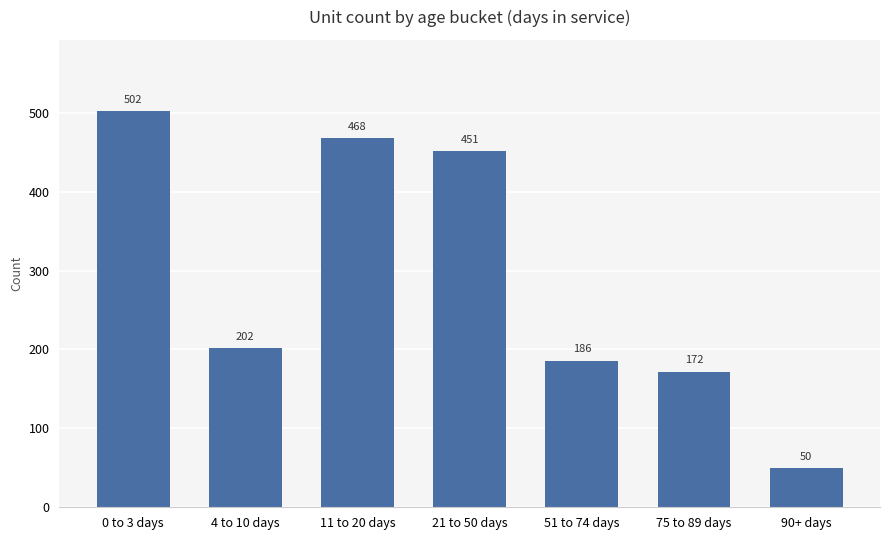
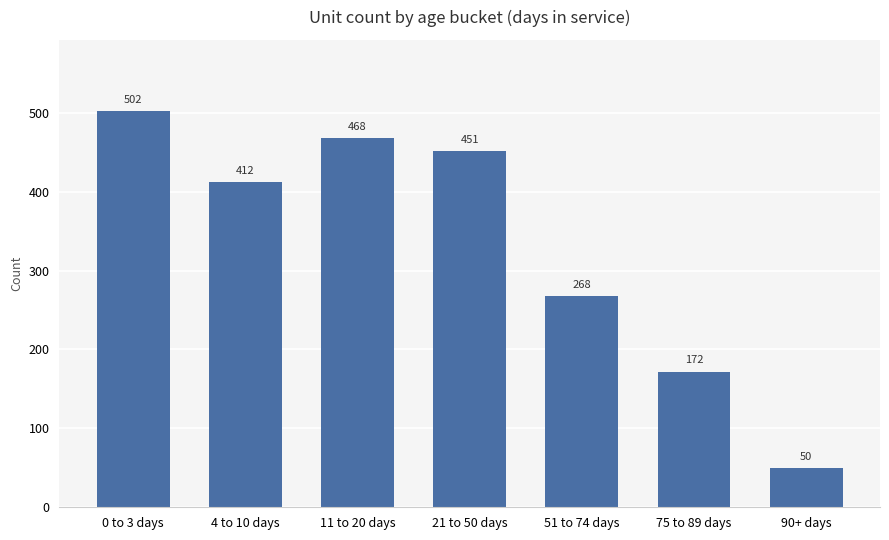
4 to 10 days: 202 -> 412
51 to 74 days: 186 -> 268
